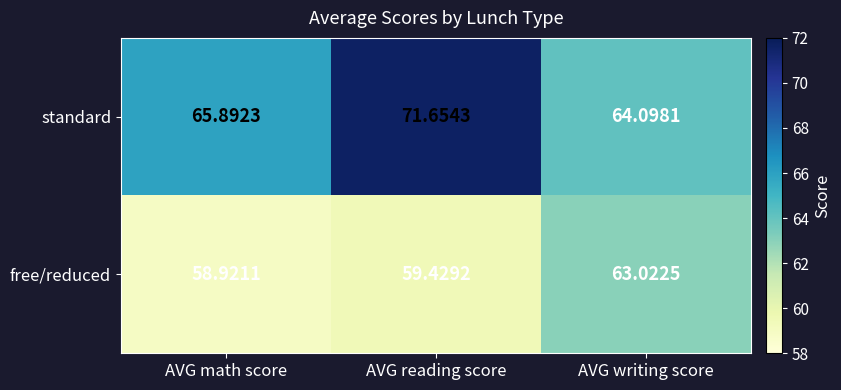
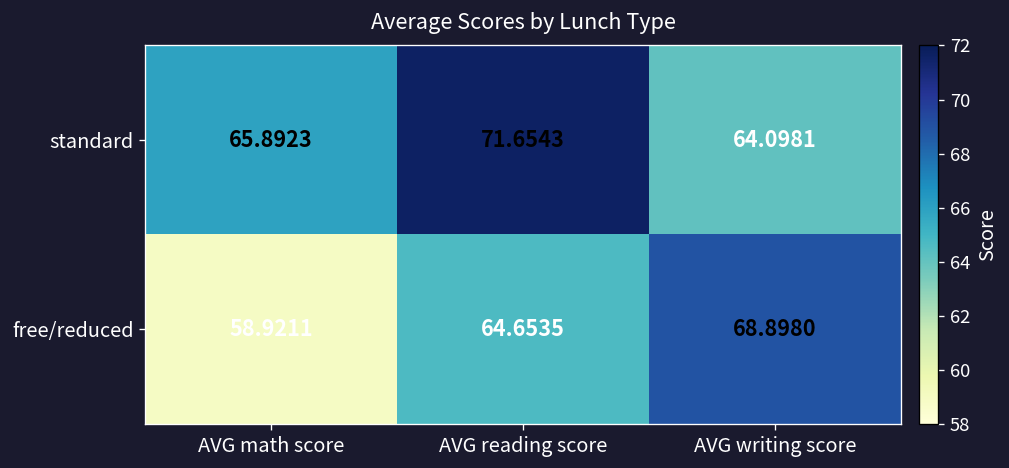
free/reduced, AVG reading score: 59.4292 -> 64.6535
free/reduced, AVG writing score: 63.0225 -> 68.8980
